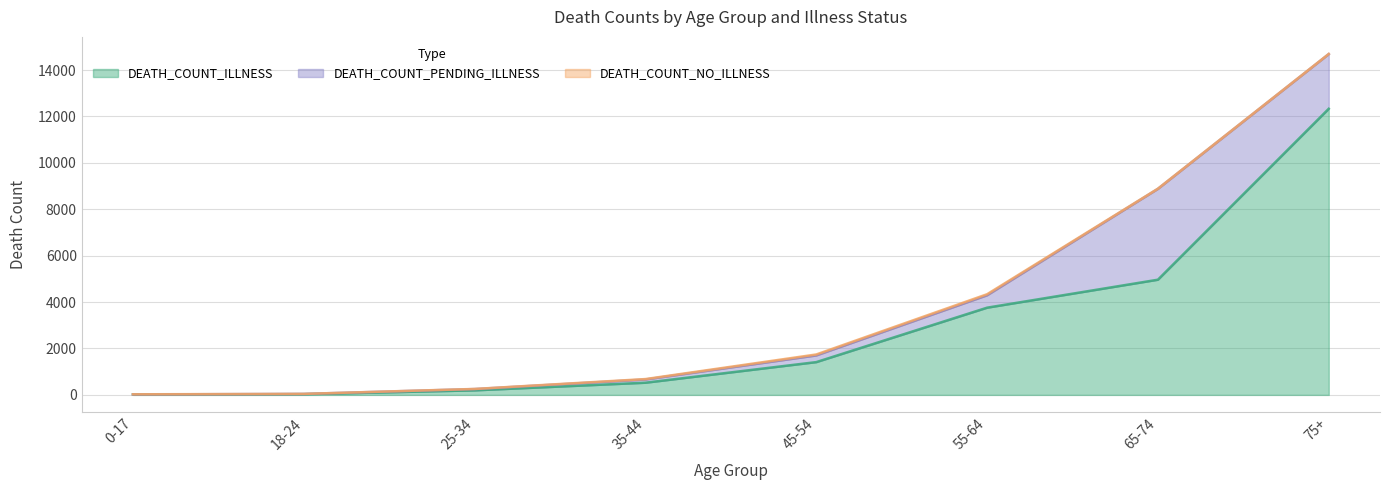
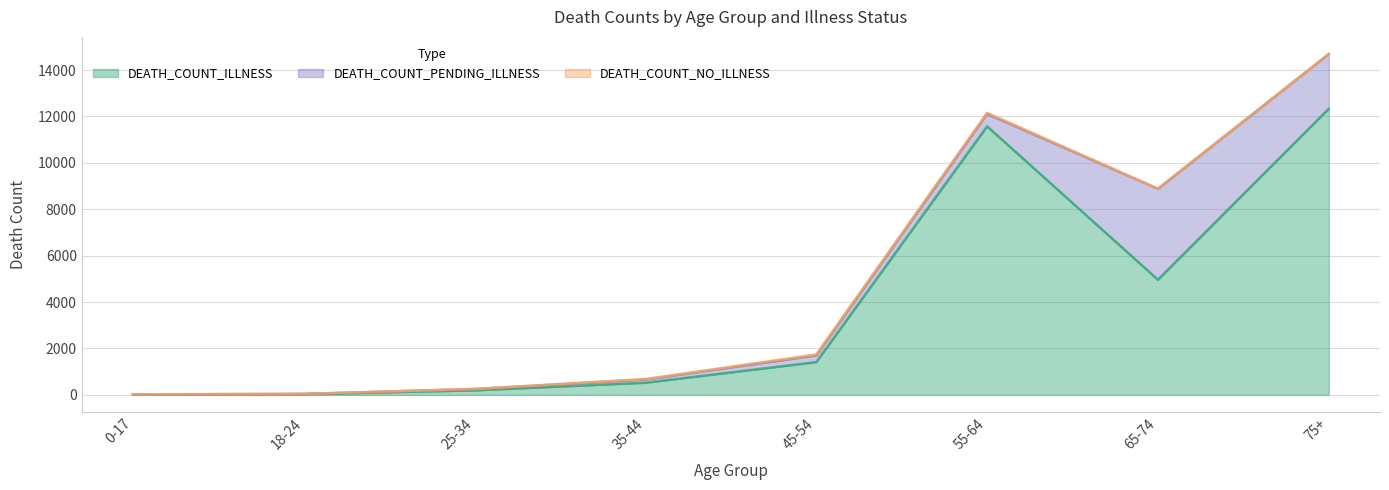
DEATH_COUNT_ILLNESS, 55-64: 3800 -> 11600
